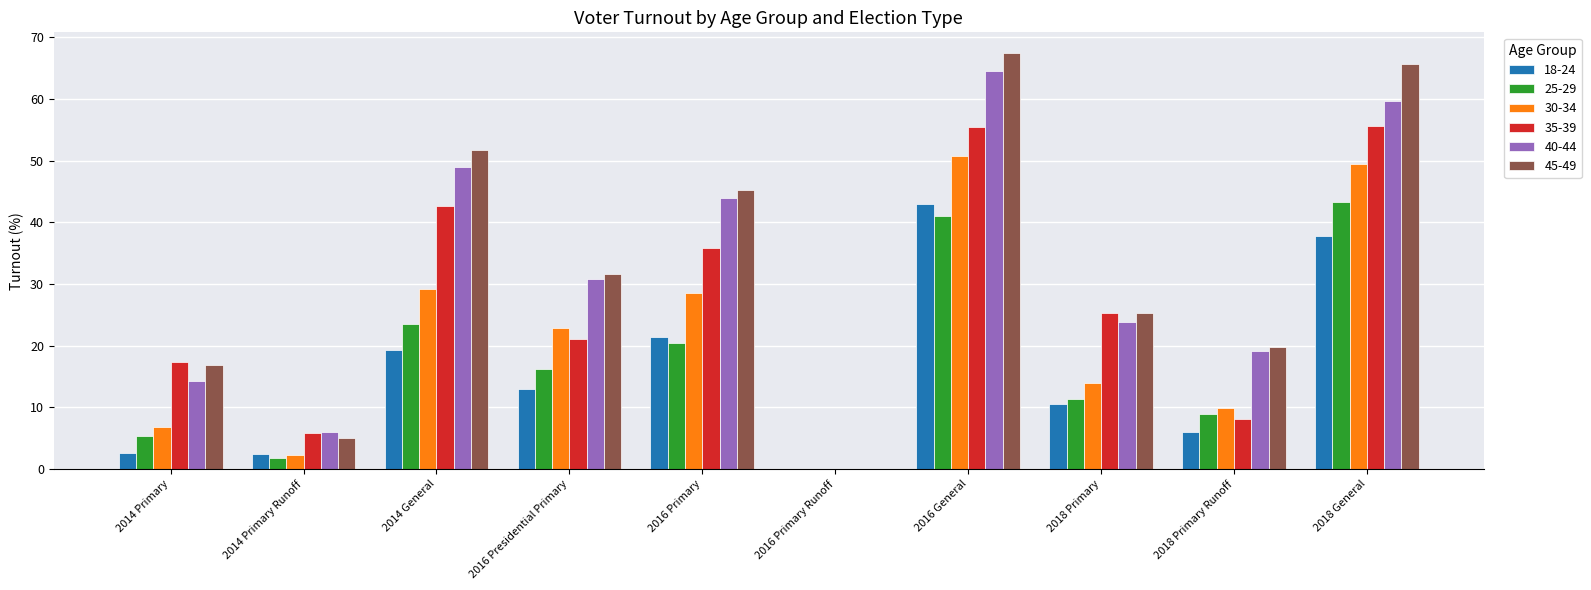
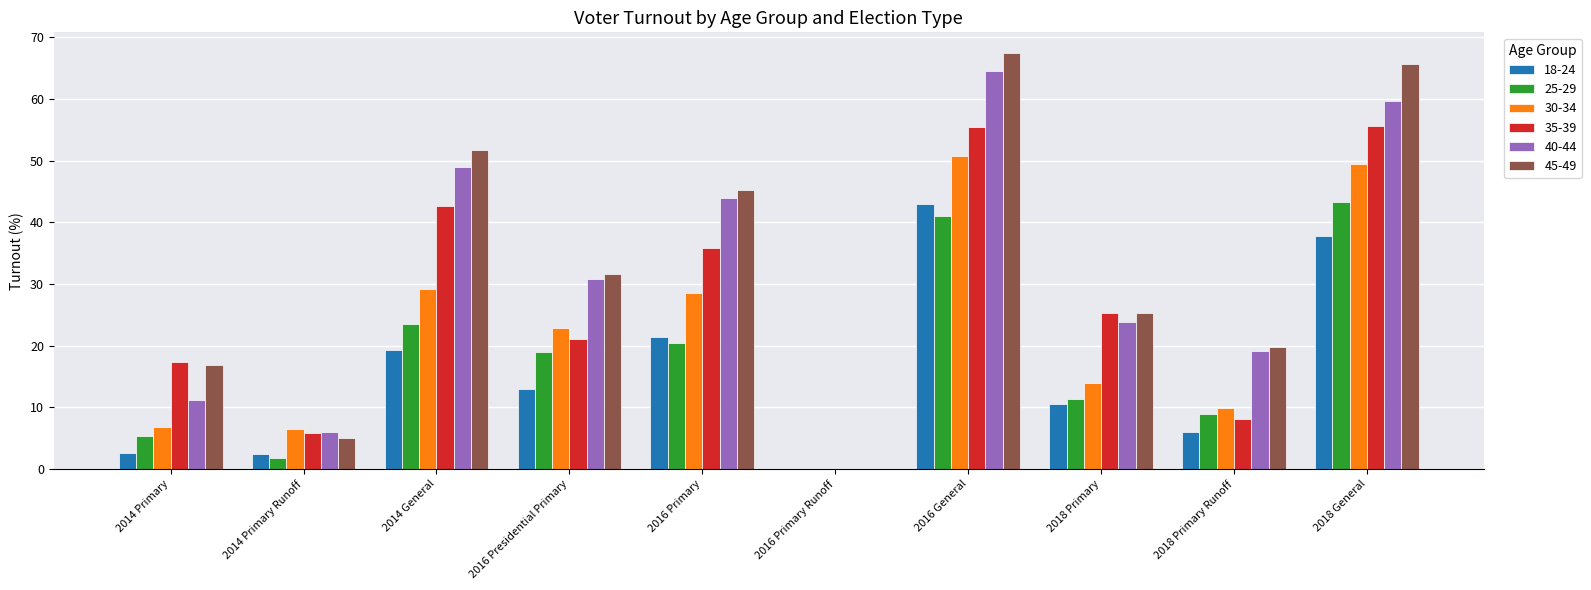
40-44, 2014 Primary: 14 -> 11
30-34, 2014 Primary Runoff: 2 -> 7
25-29, 2016 Presidential Primary: 16 -> 19
